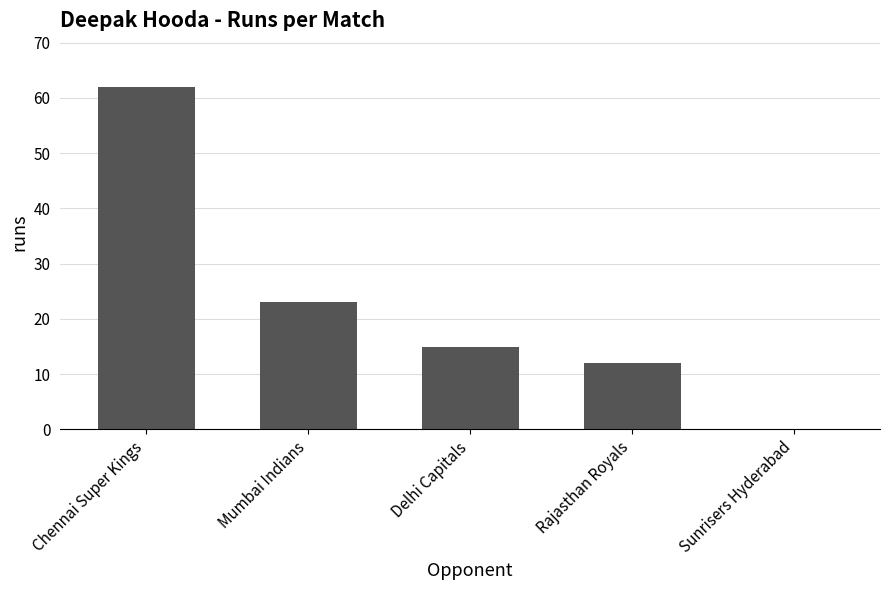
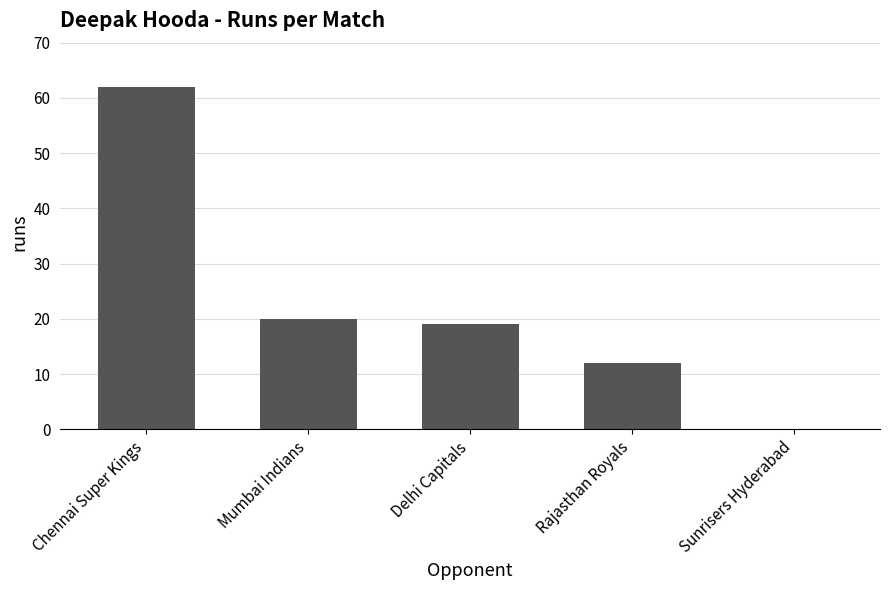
Mumbai Indians: 23 -> 20
Delhi Capitals: 15 -> 19
